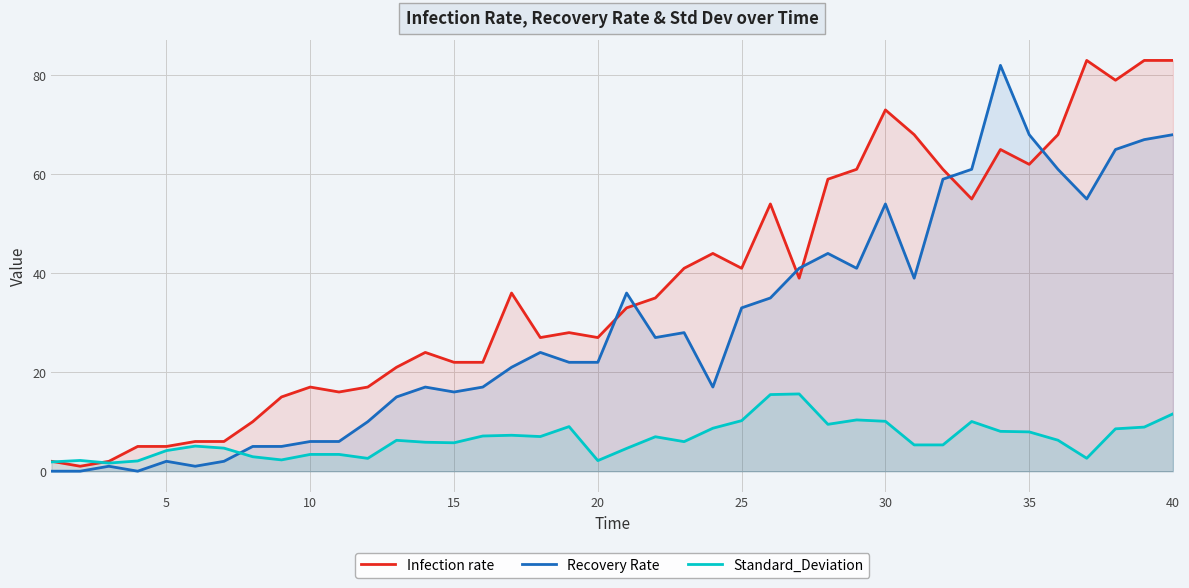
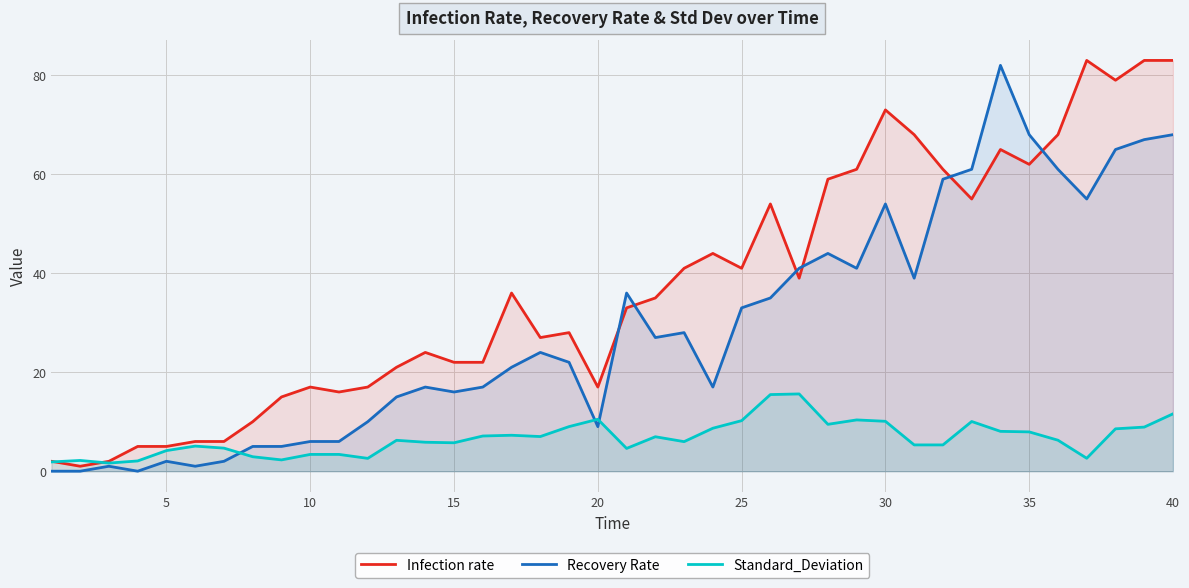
Infection rate, 20: 27 -> 17
Recovery Rate, 20: 22 -> 9
Standard_Deviation, 20: 2 -> 10
